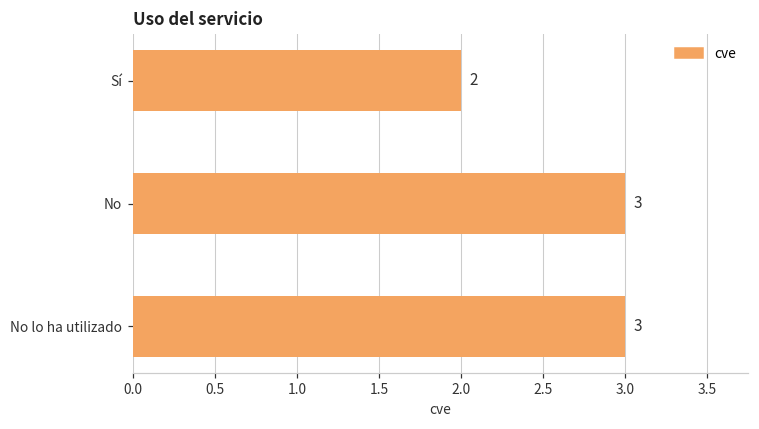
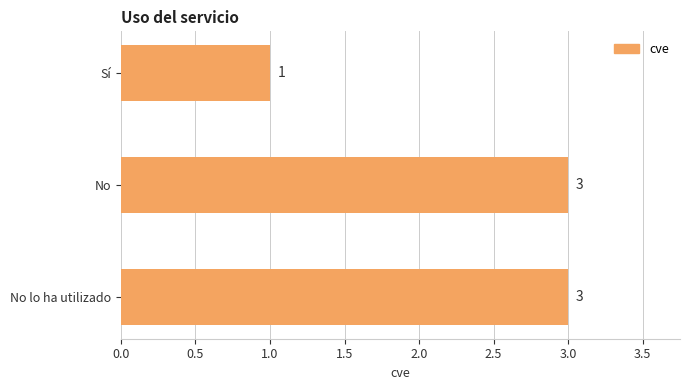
Sí: 2 -> 1
